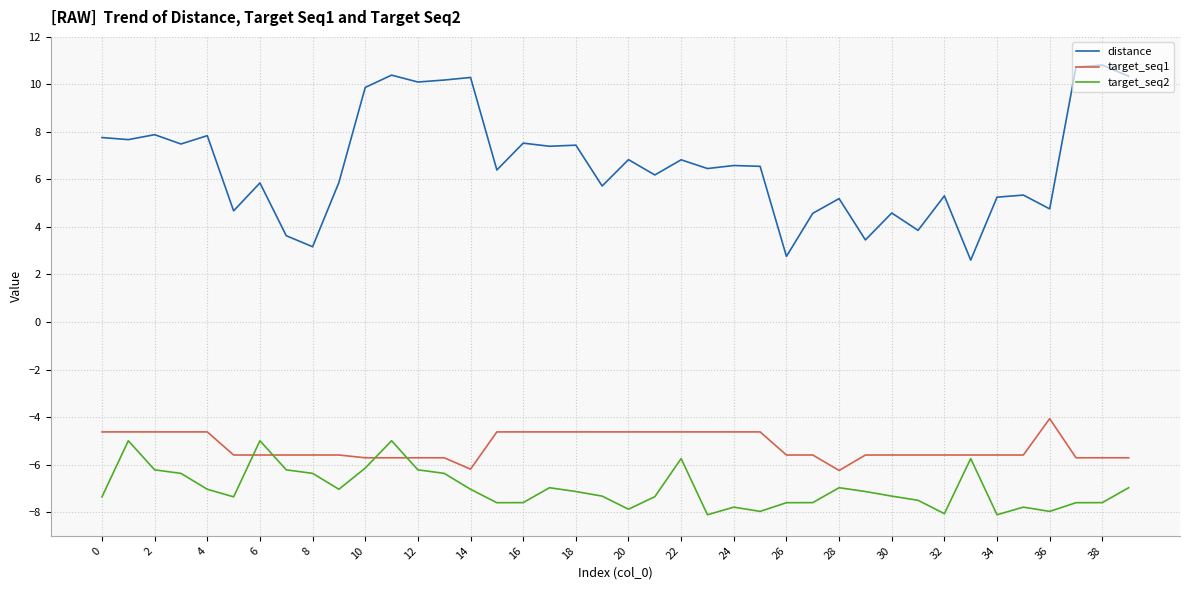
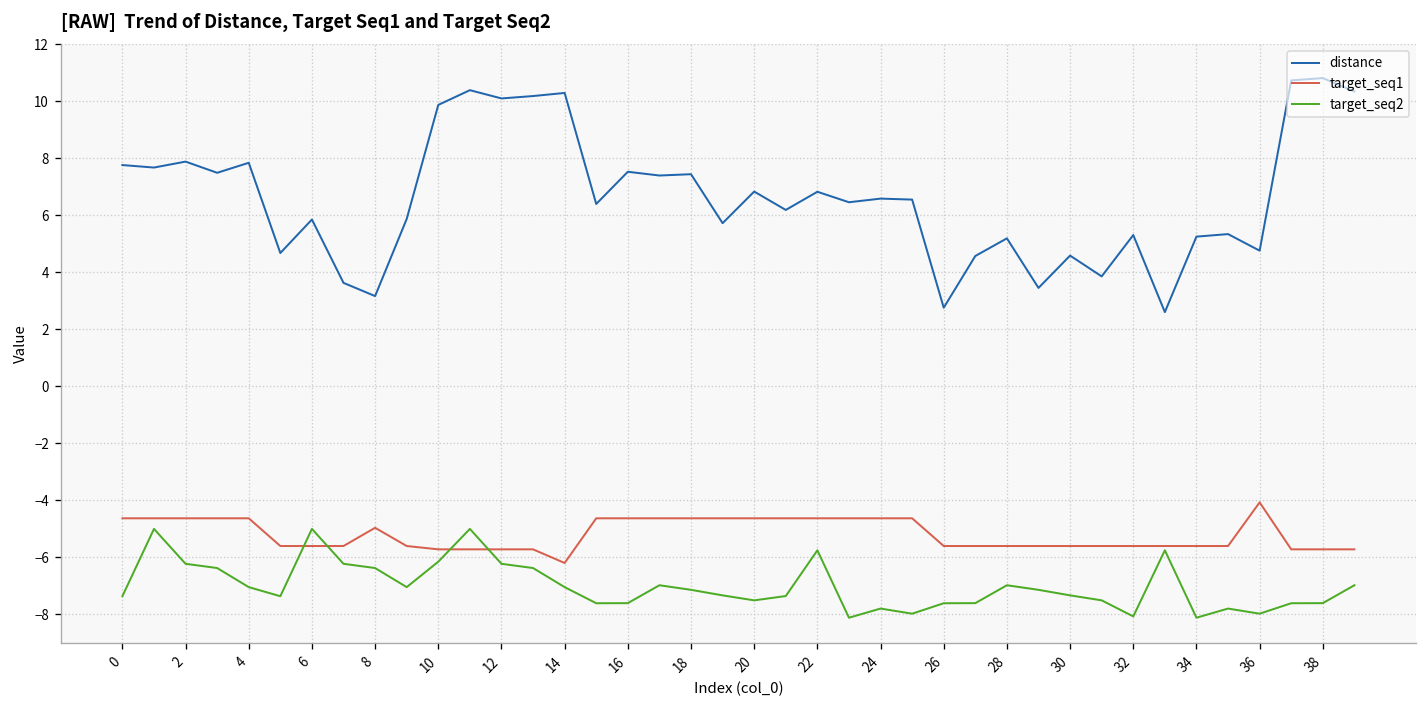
target_seq1, 8: -5.6 -> -5.0
target_seq2, 20: -7.9 -> -7.5
target_seq1, 28: -6.2 -> -5.6
